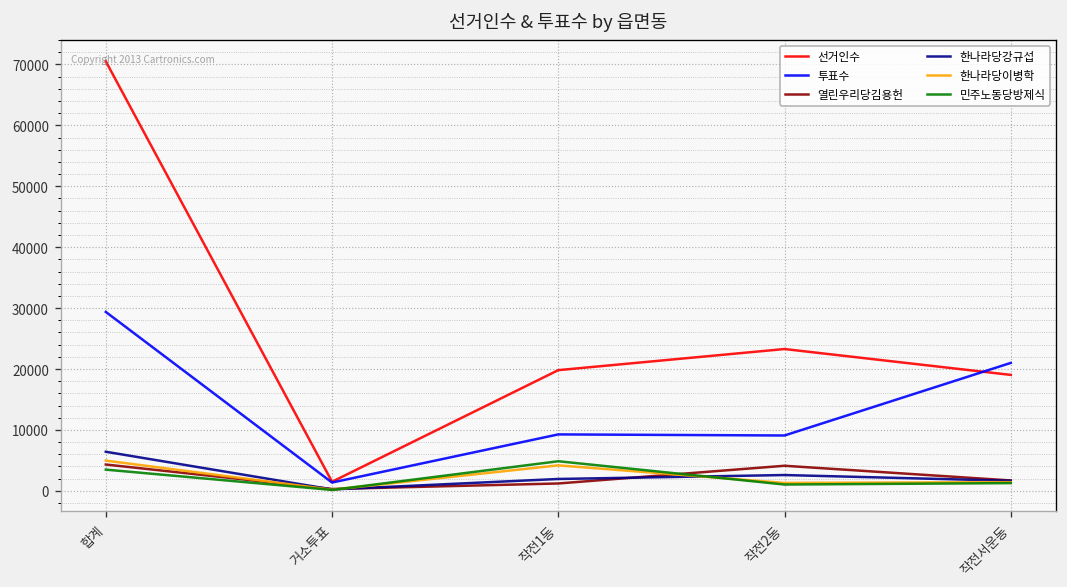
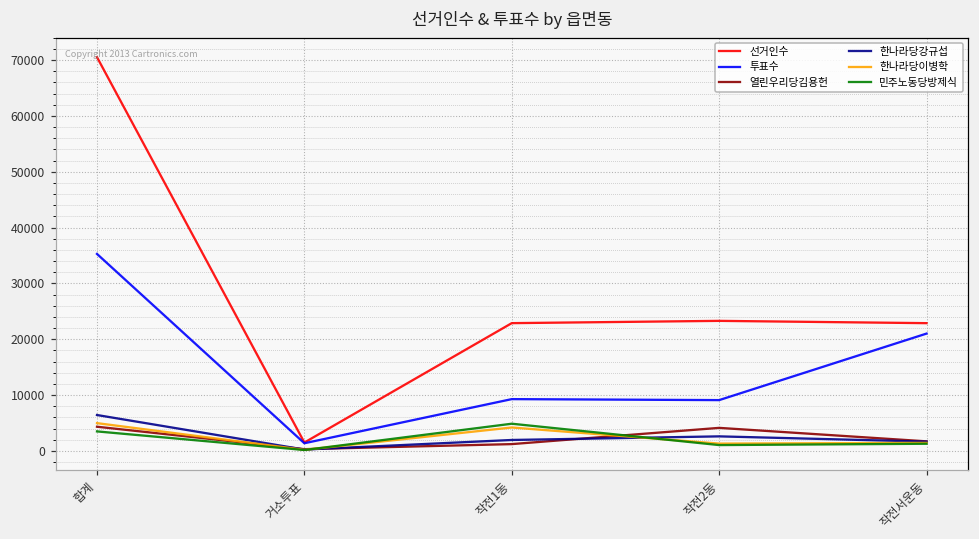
투표수, 합계: 29000 -> 35000
선거인수, 작전1동: 20000 -> 23000
선거인수, 작전서운동: 19000 -> 23000
